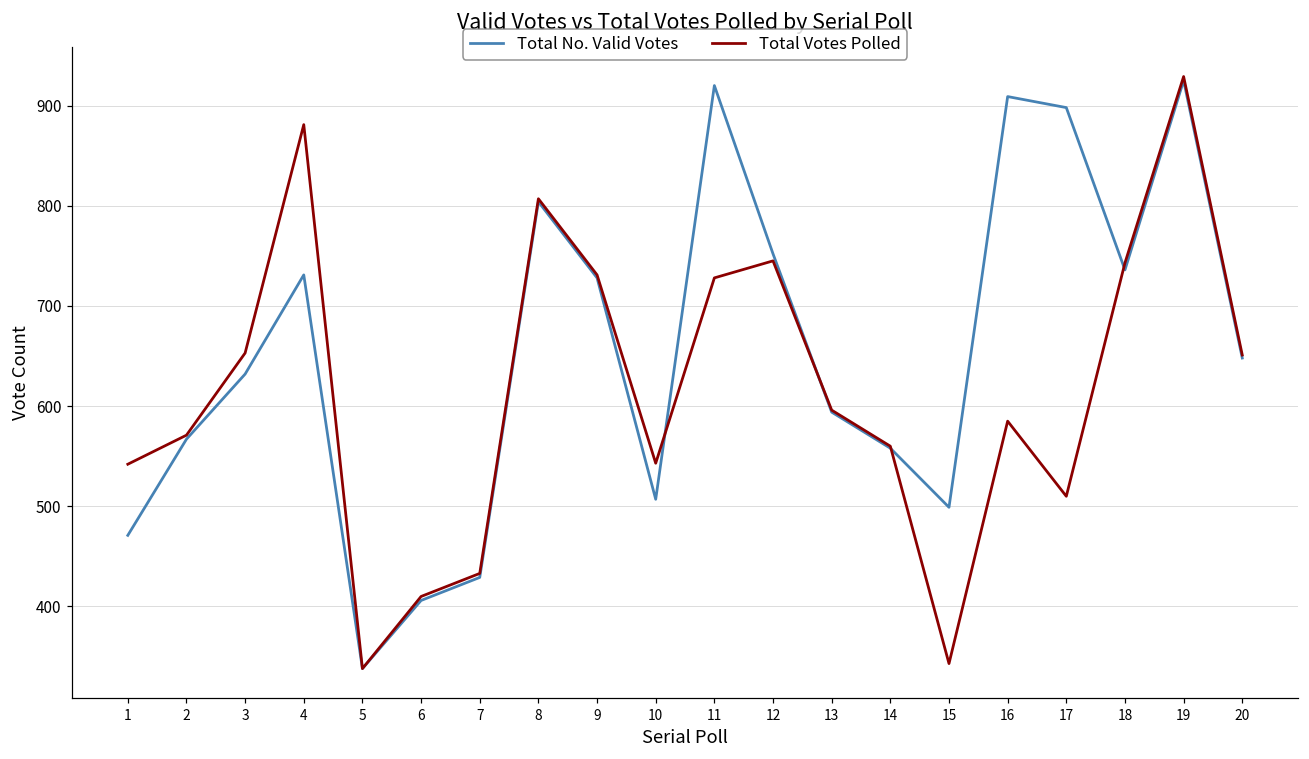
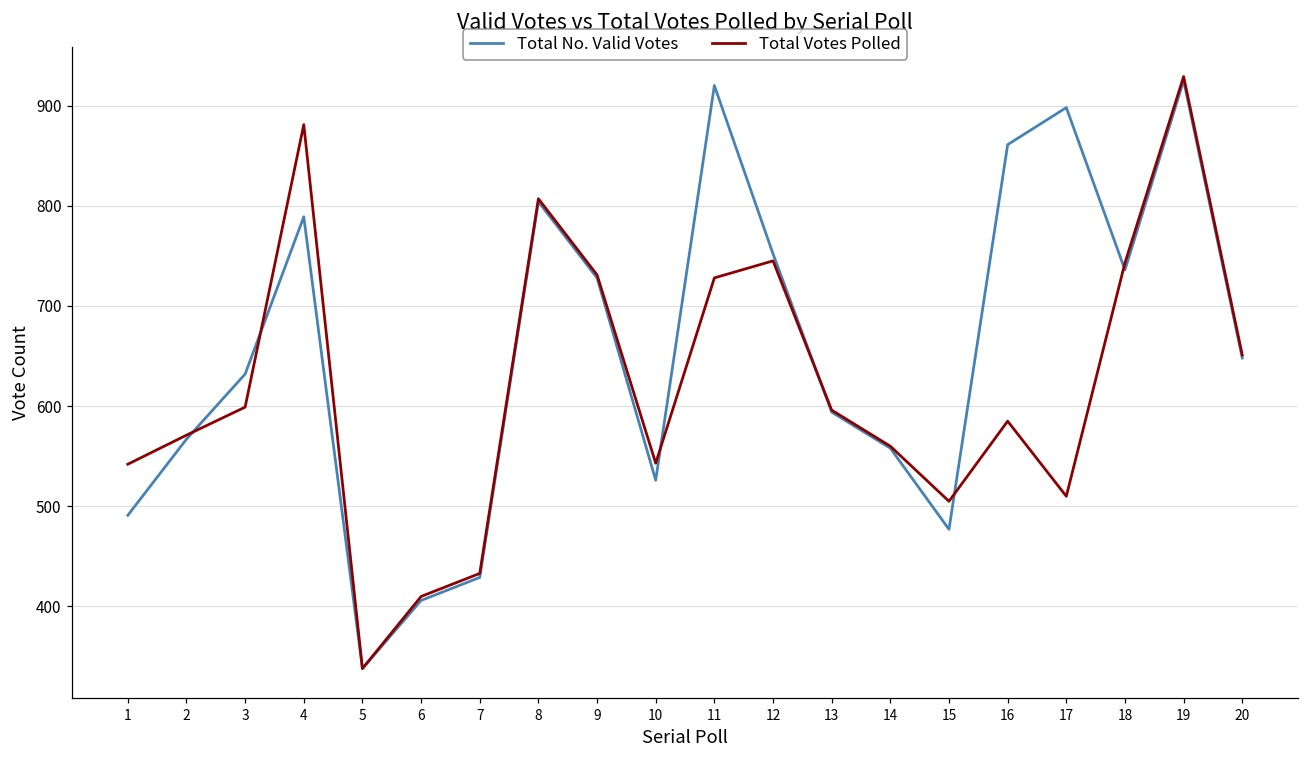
Total No. Valid Votes, 1: 470 -> 490
Total Votes Polled, 3: 650 -> 600
Total No. Valid Votes, 4: 730 -> 790
Total No. Valid Votes, 10: 510 -> 530
Total No. Valid Votes, 15: 500 -> 480
Total Votes Polled, 15: 340 -> 510
Total No. Valid Votes, 16: 910 -> 860
